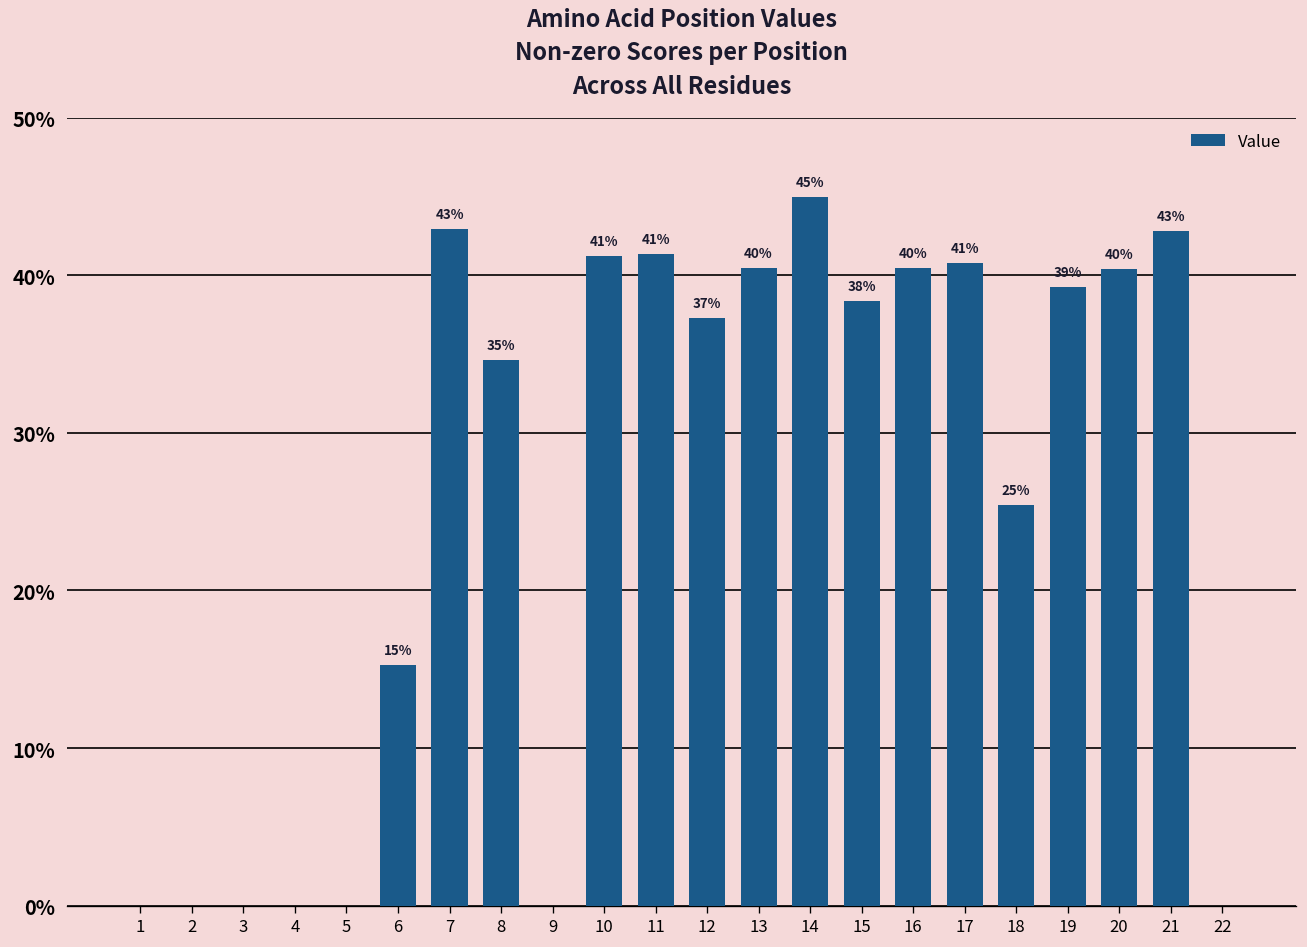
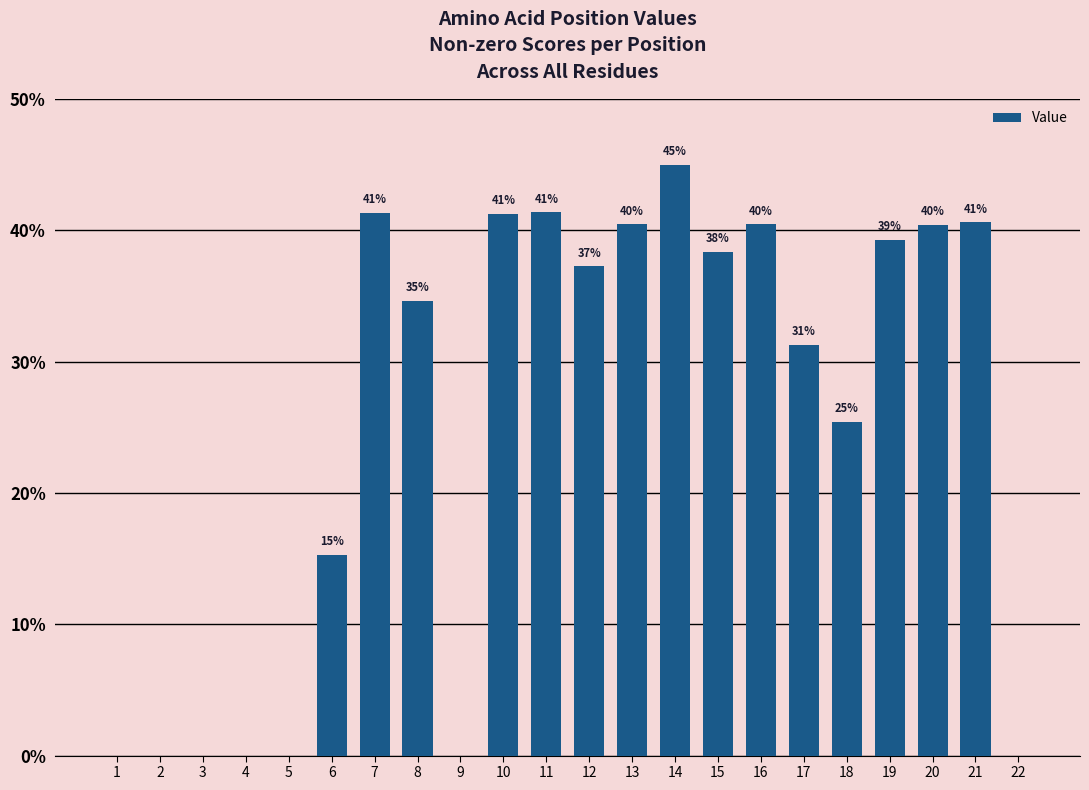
7: 43% -> 41%
17: 41% -> 31%
21: 43% -> 41%
